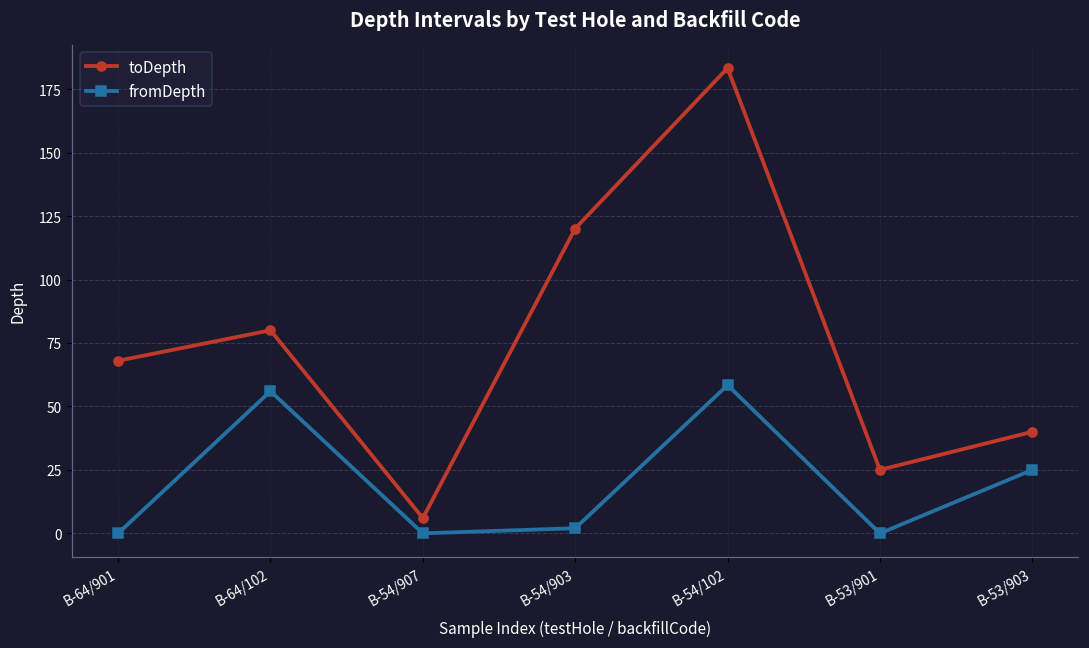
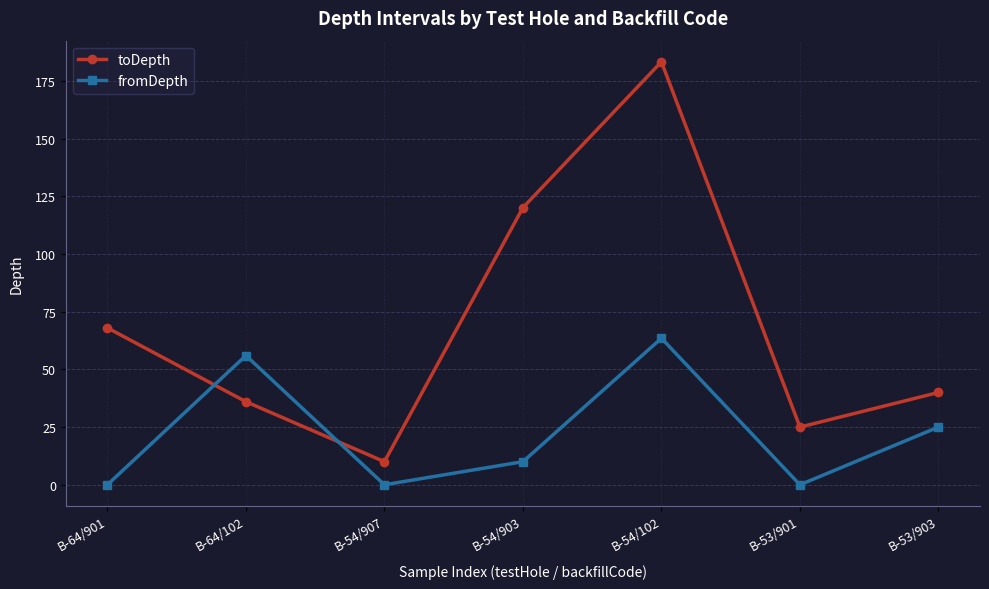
toDepth, B-64/102: 80 -> 36
toDepth, B-54/907: 6 -> 10
fromDepth, B-54/903: 2 -> 10
fromDepth, B-54/102: 58 -> 64
